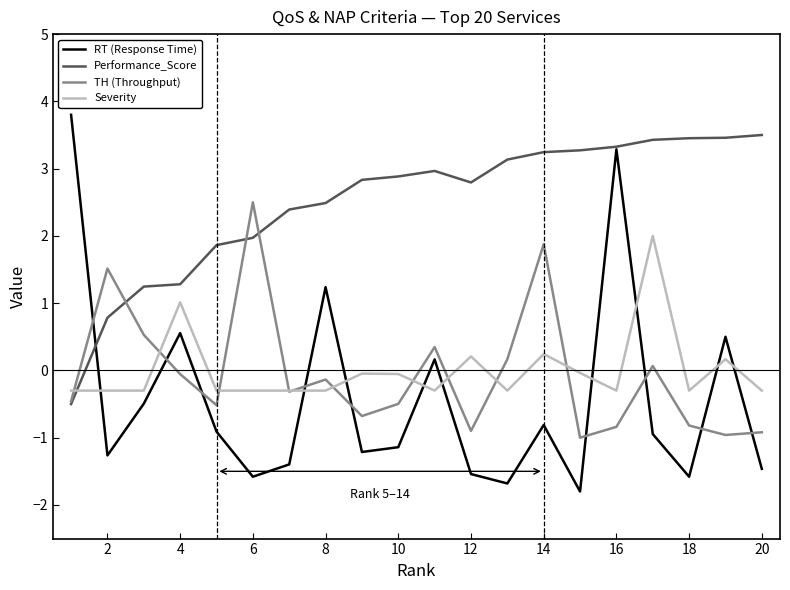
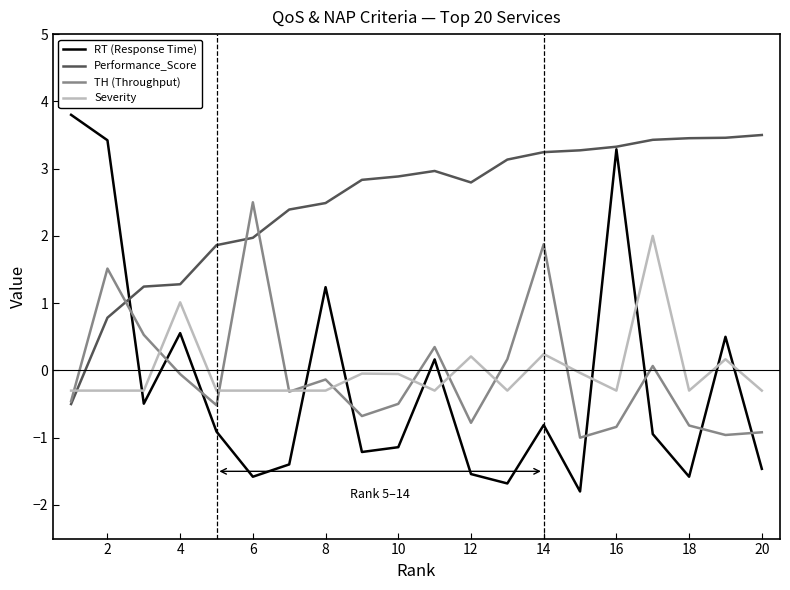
RT (Response Time), 2: -1.3 -> 3.4
TH (Throughput), 12: -0.9 -> -0.8
